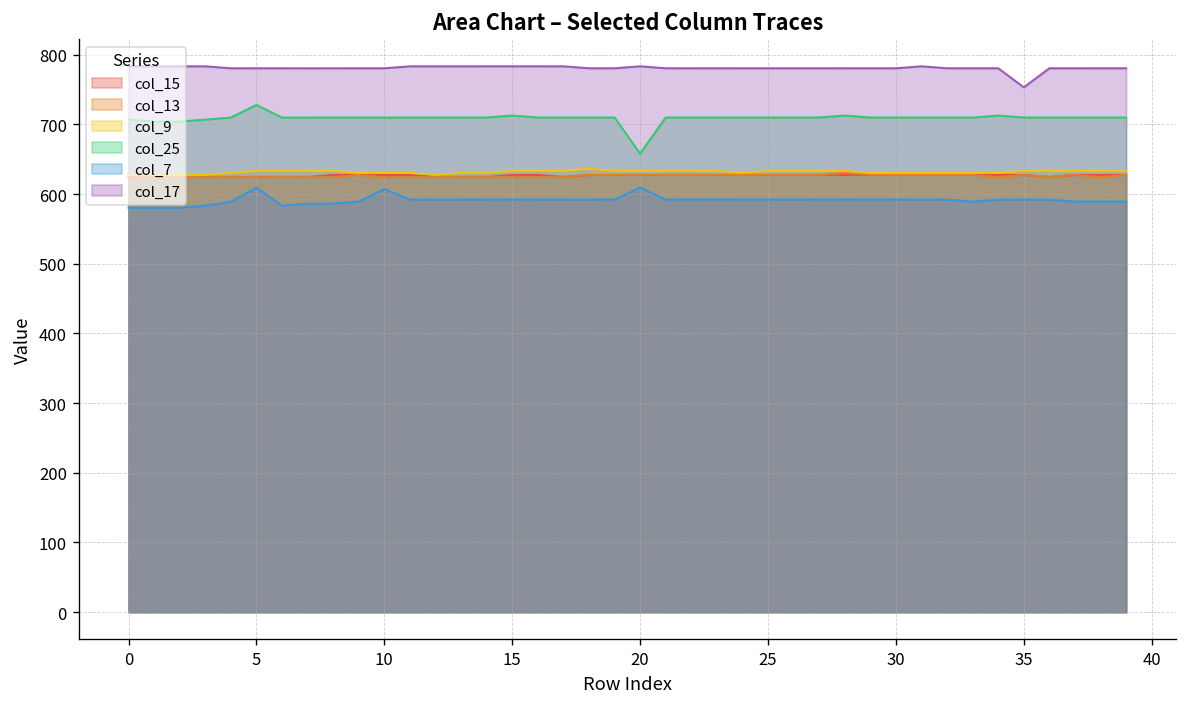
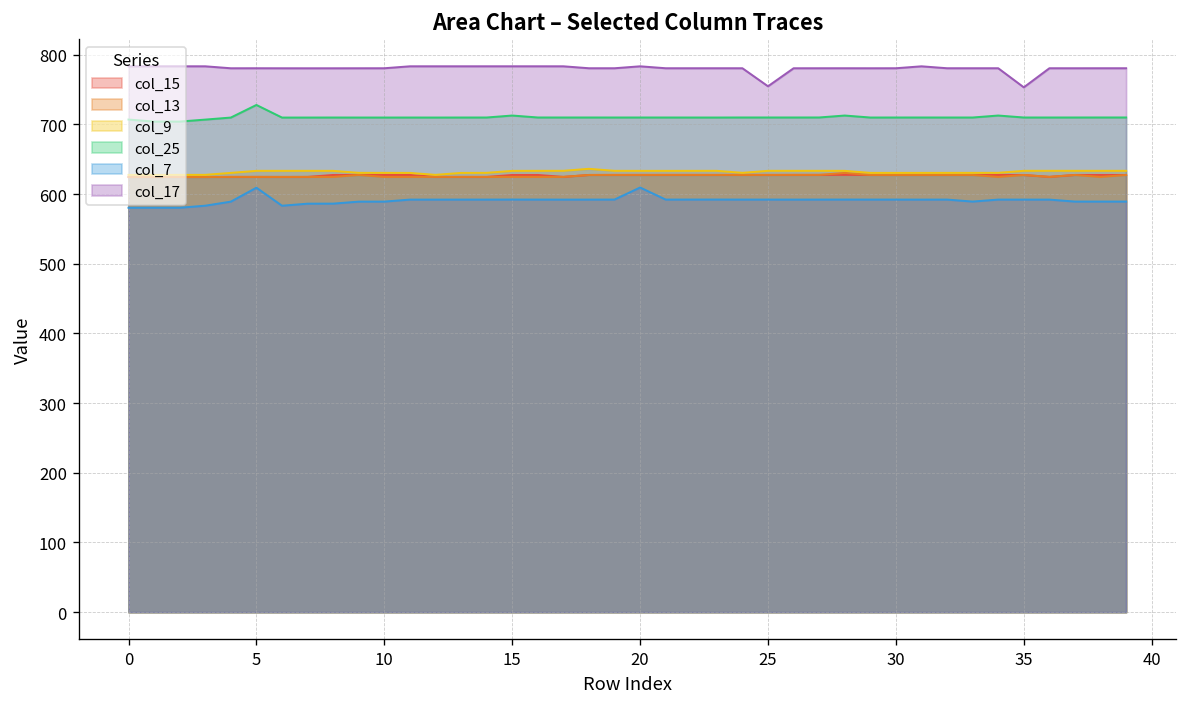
col_7, 10: 610 -> 590
col_25, 20: 660 -> 710
col_17, 25: 780 -> 750
